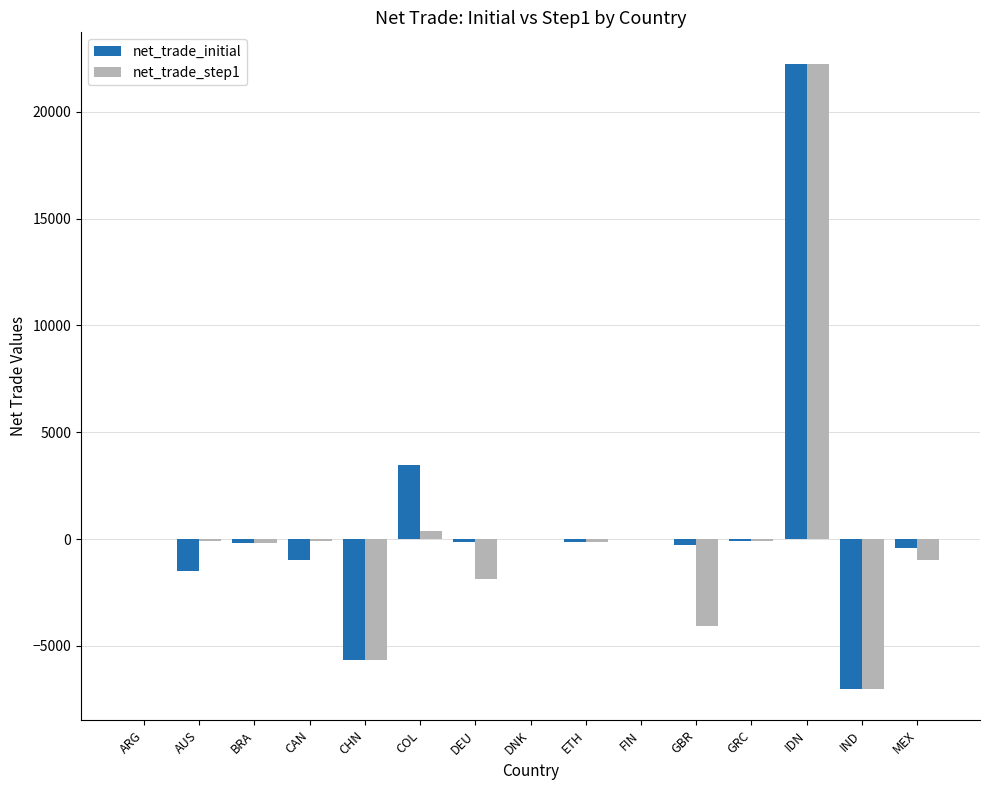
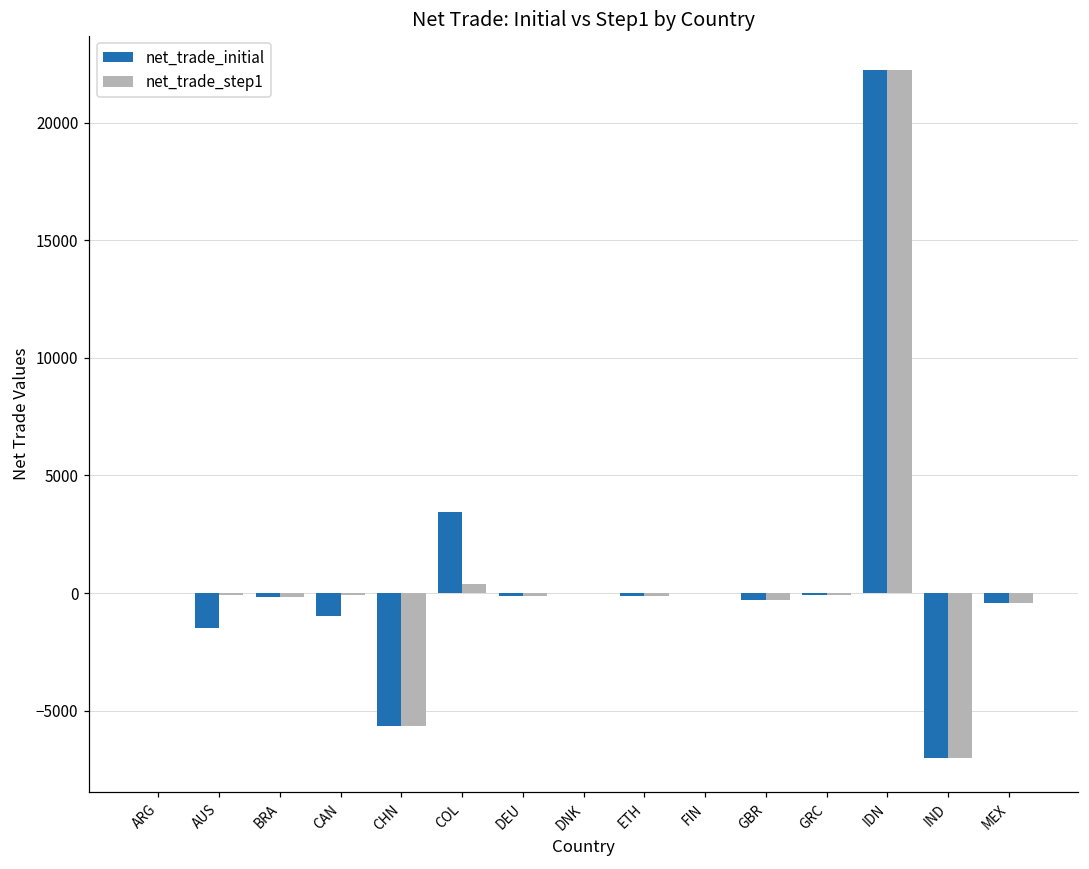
net_trade_step1, DEU: -1900 -> -100
net_trade_step1, GBR: -4100 -> -300
net_trade_step1, MEX: -1000 -> -400
